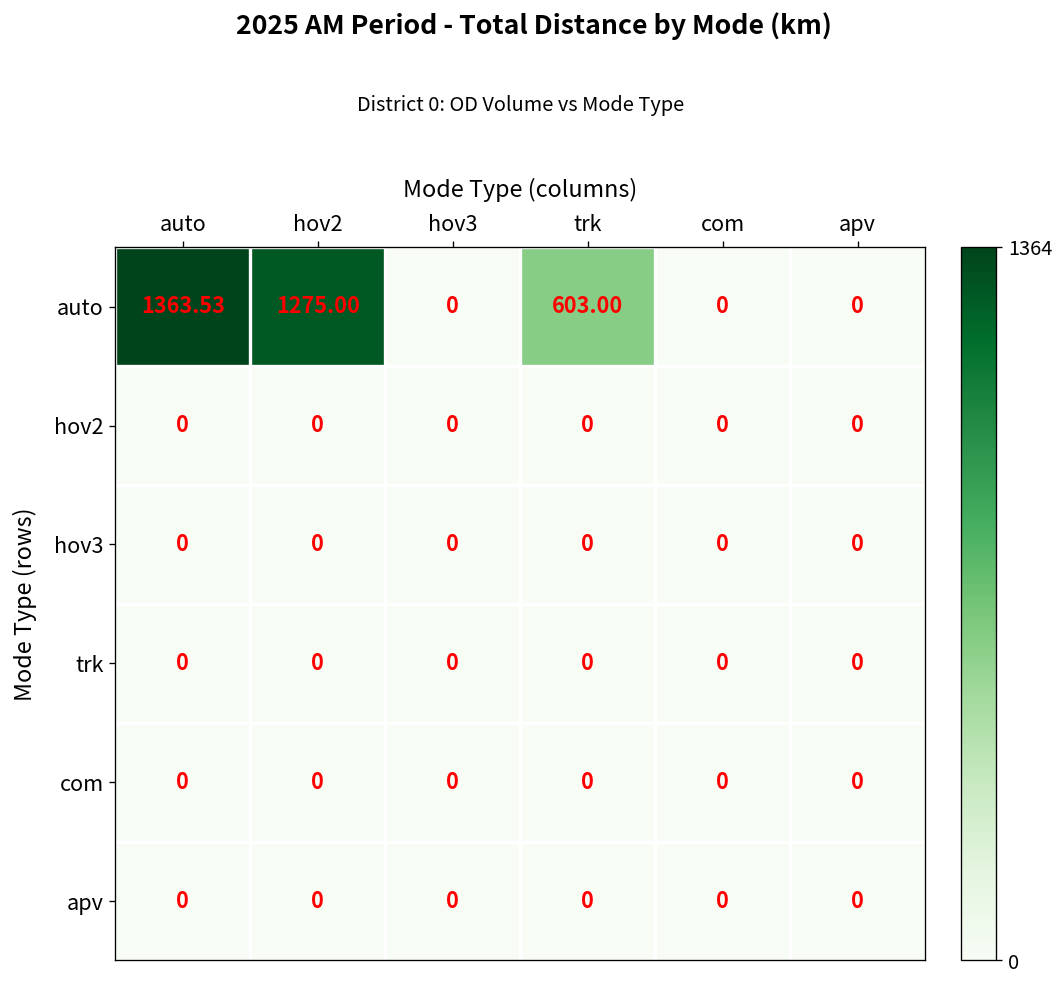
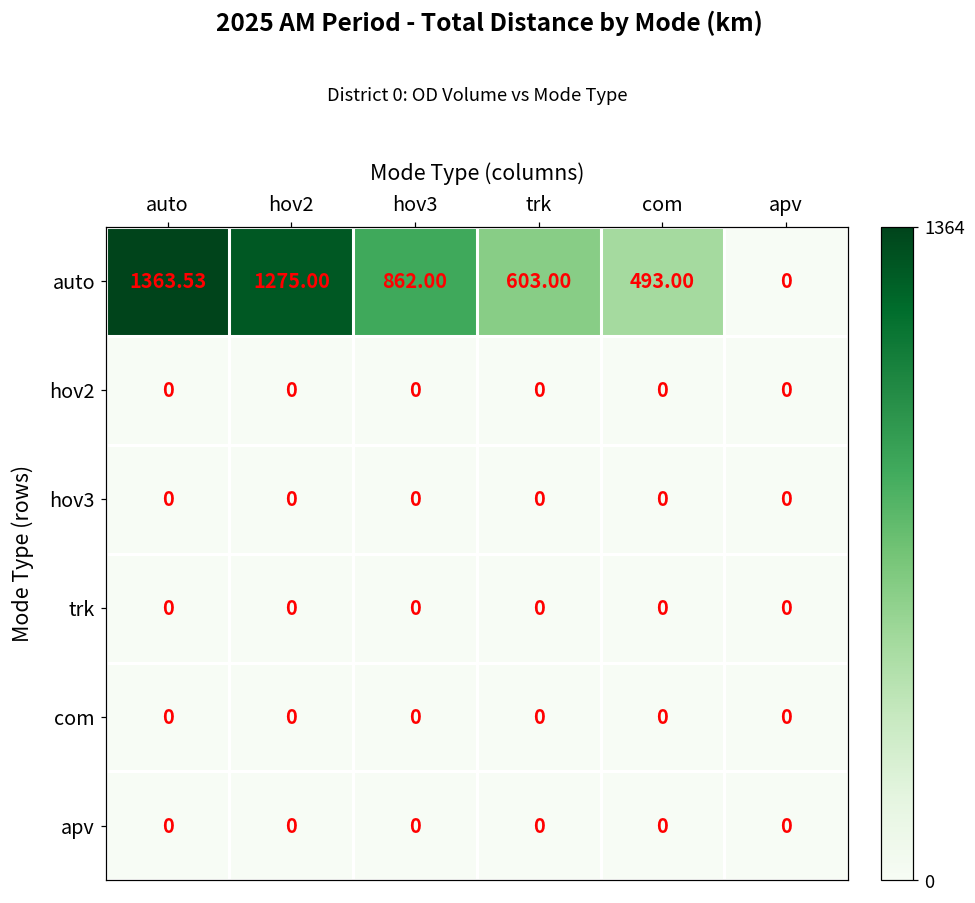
auto, hov3: 0 -> 862.00
auto, com: 0 -> 493.00
